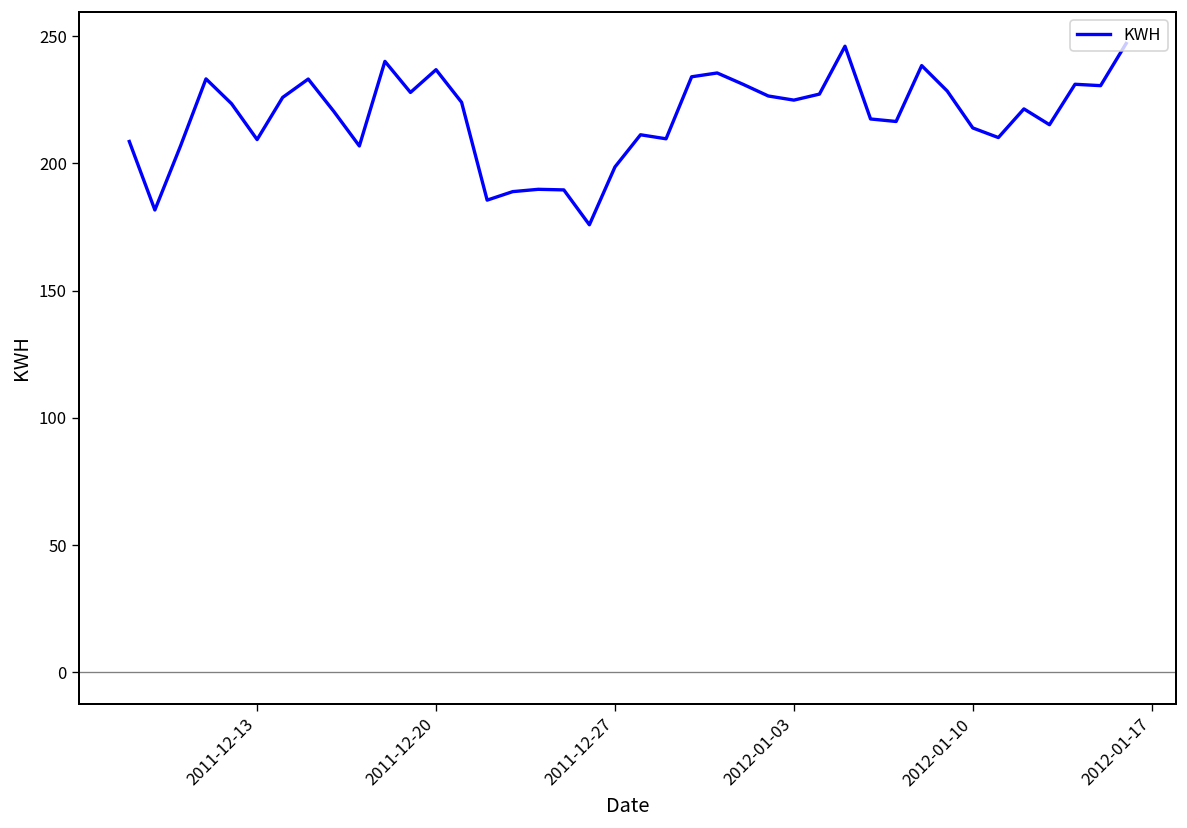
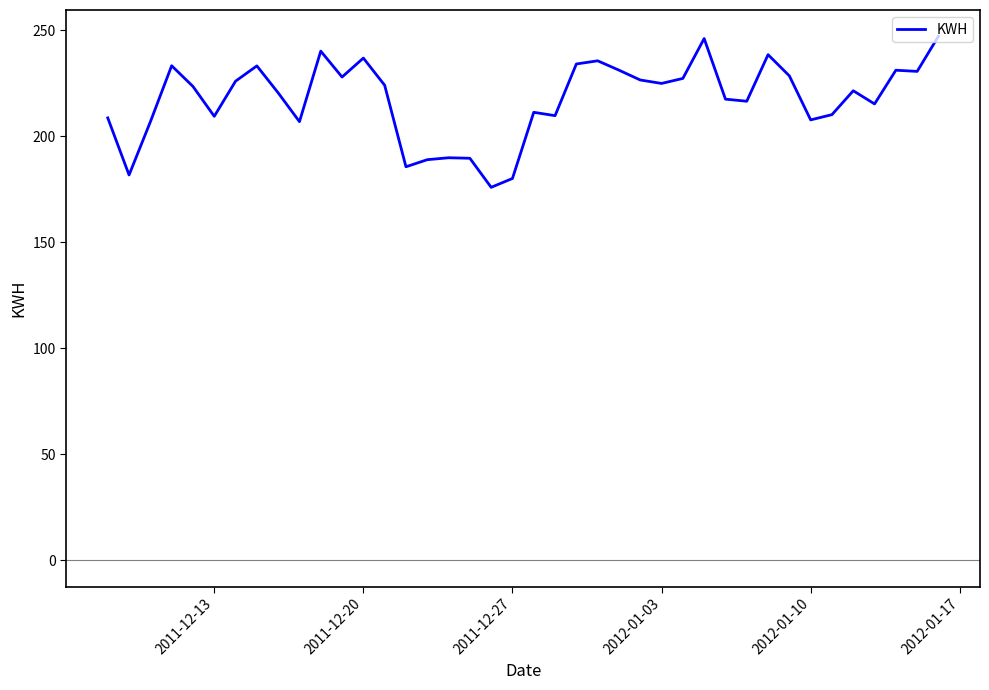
2011-12-27: 199 -> 180
2012-01-10: 214 -> 208
